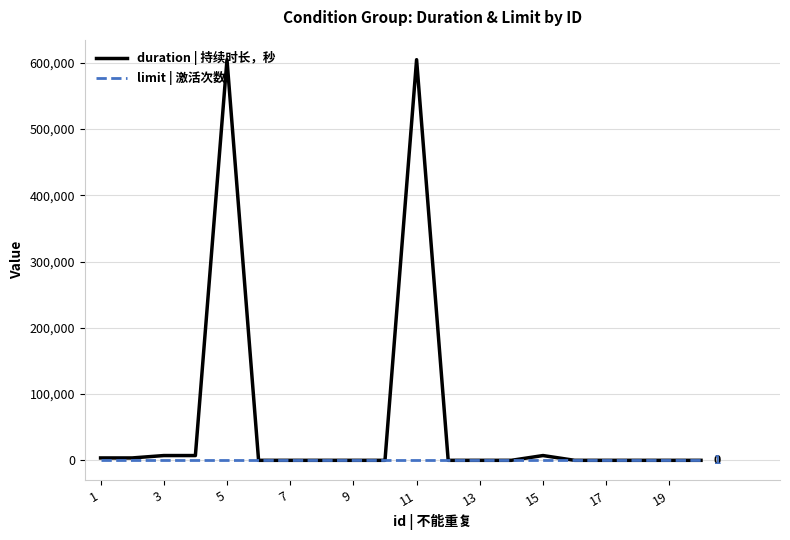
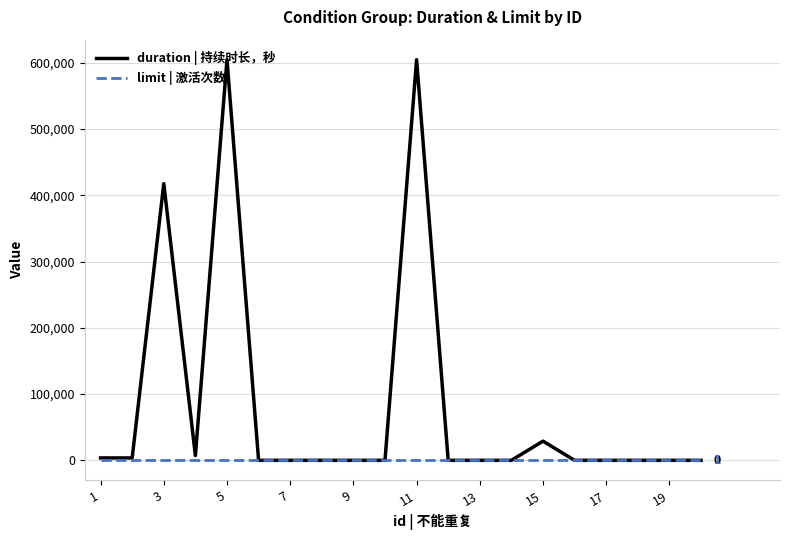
duration | 持续时长，秒, 3: 10,000 -> 420,000
duration | 持续时长，秒, 15: 10,000 -> 30,000
